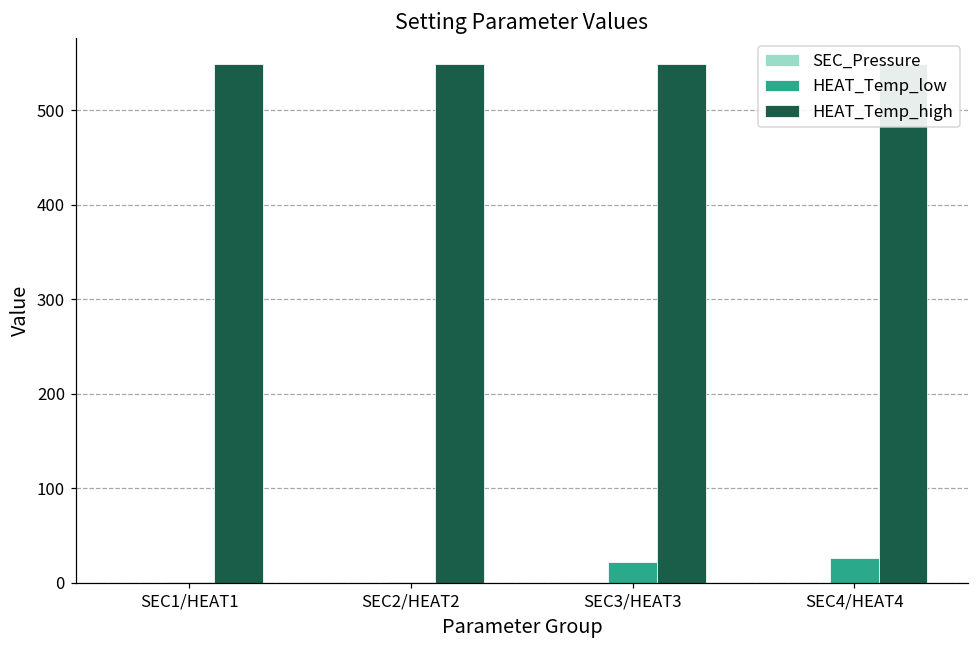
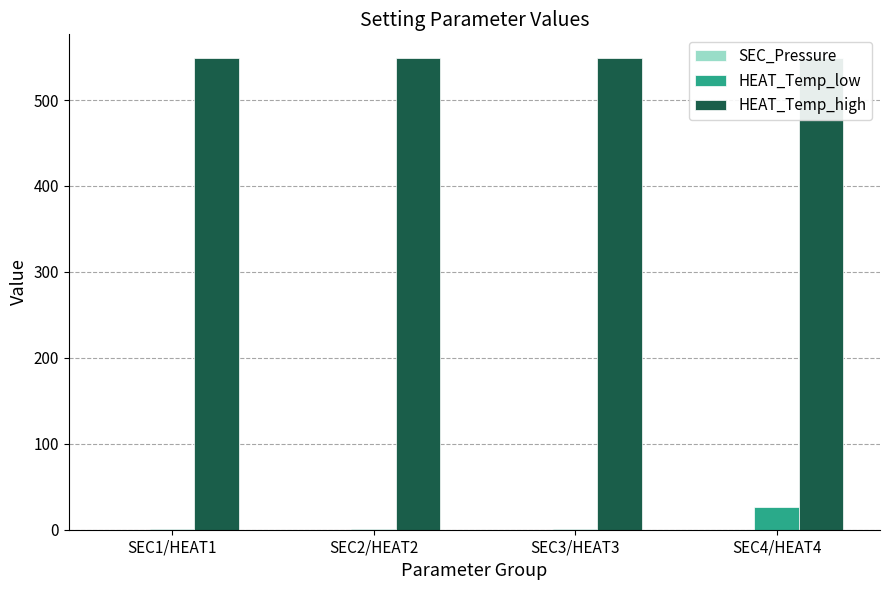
HEAT_Temp_low, SEC3/HEAT3: 20 -> 0
